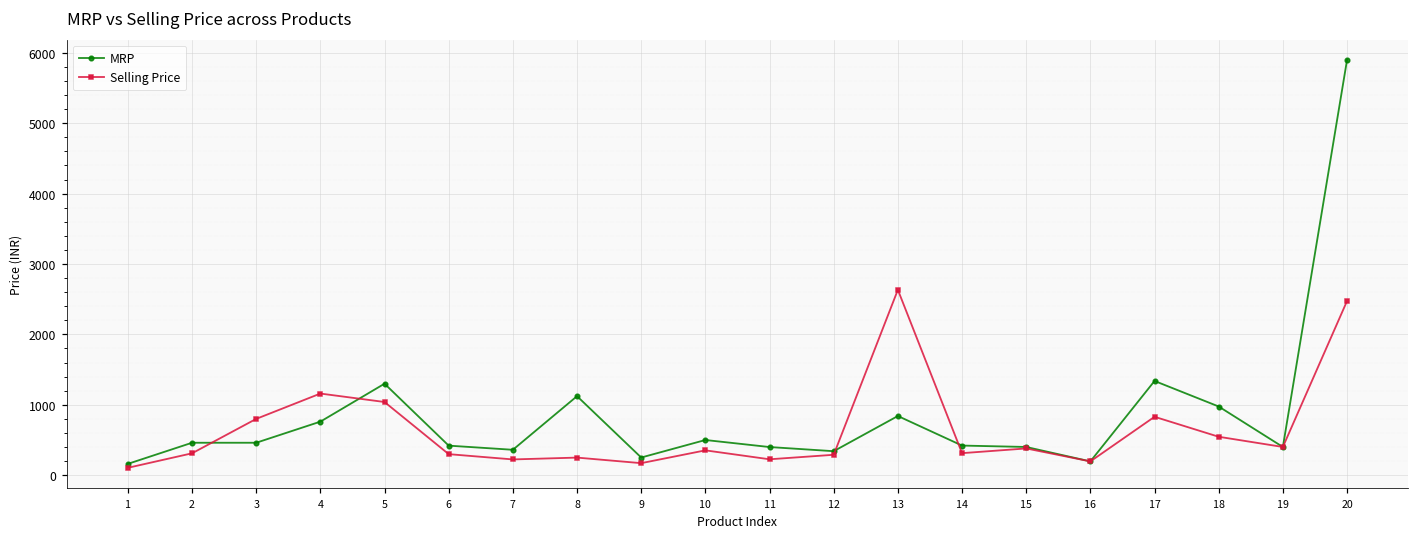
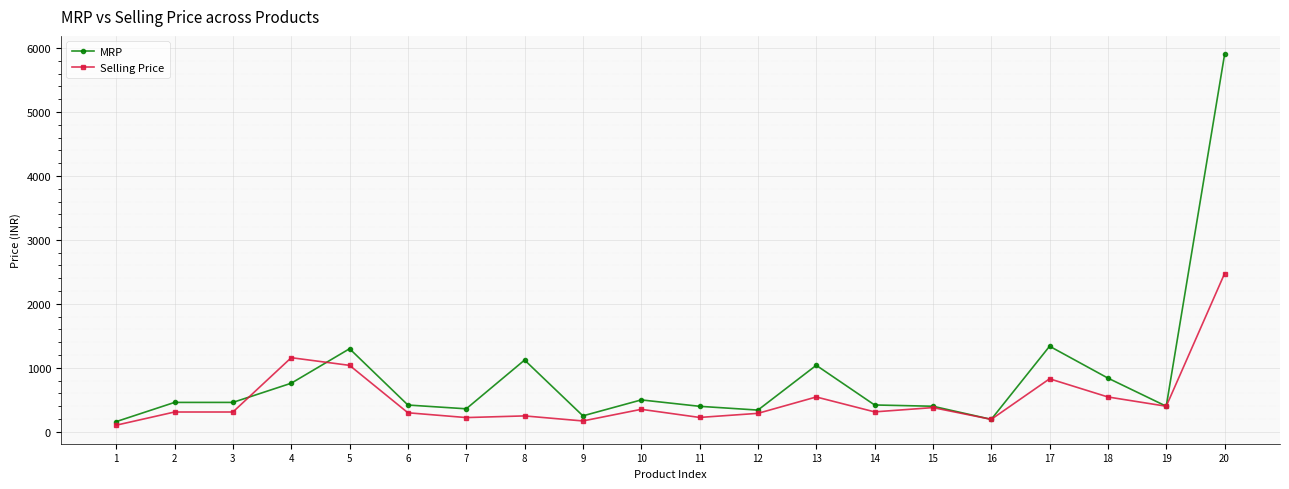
Selling Price, 3: 800 -> 300
MRP, 13: 800 -> 1000
Selling Price, 13: 2600 -> 500
MRP, 18: 1000 -> 800
